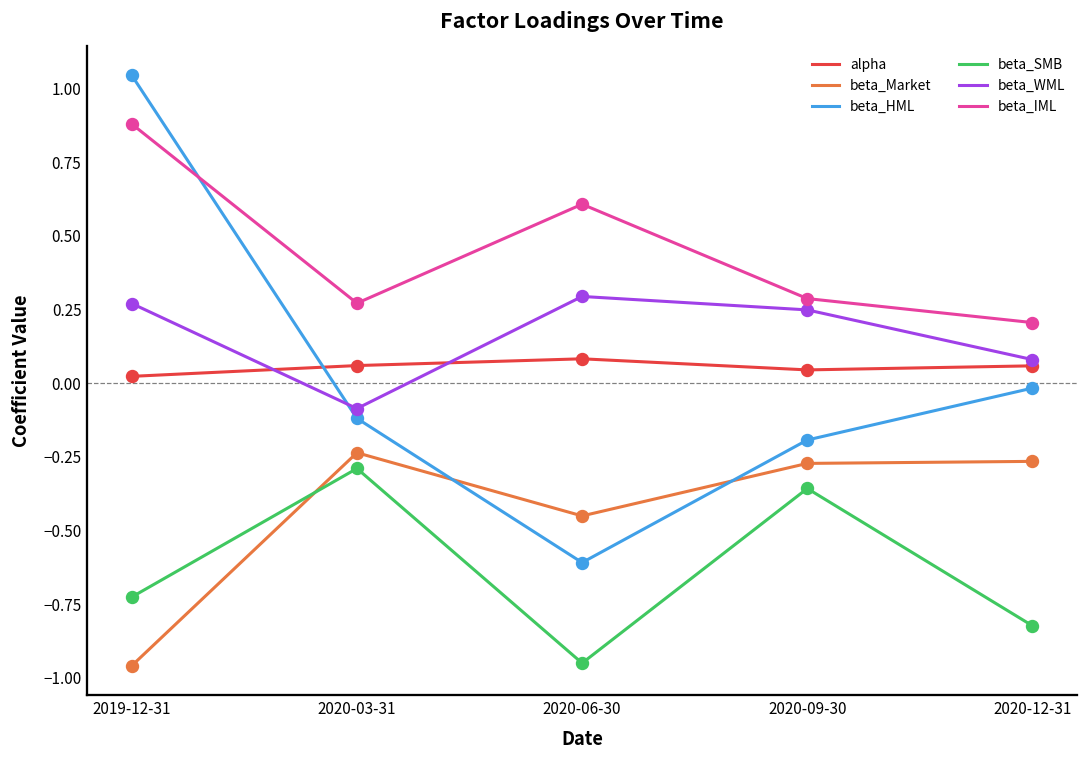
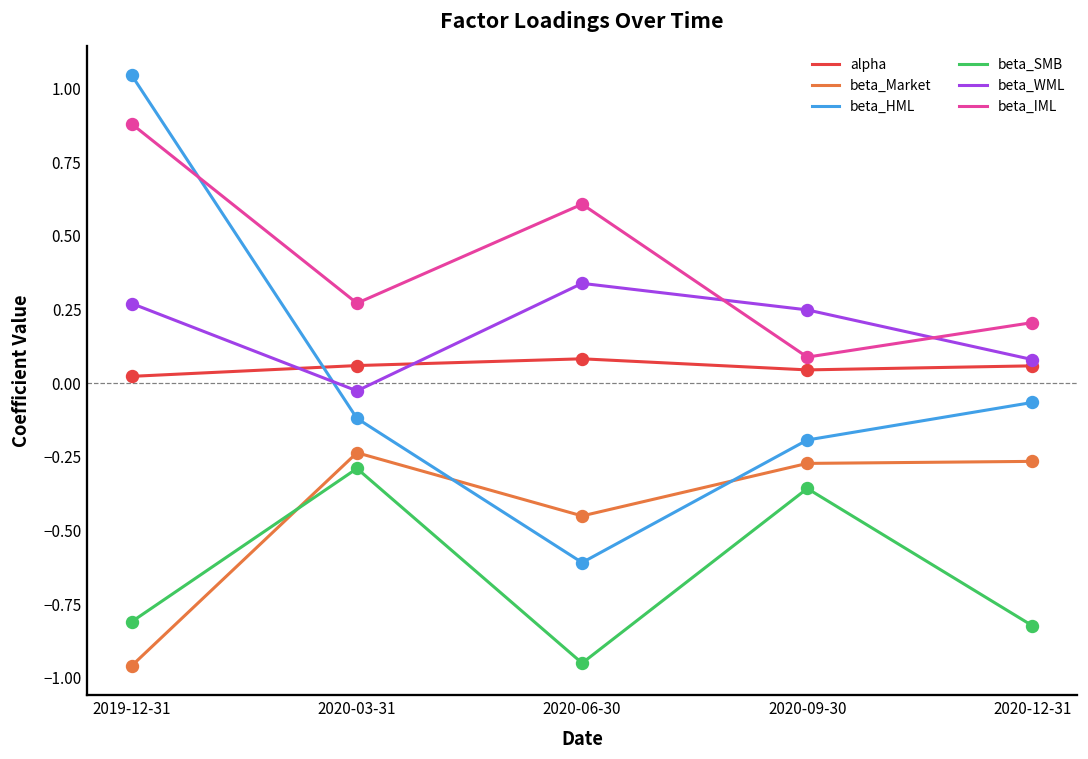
beta_SMB, 2019-12-31: -0.73 -> -0.81
beta_WML, 2020-03-31: -0.09 -> -0.03
beta_WML, 2020-06-30: 0.29 -> 0.34
beta_IML, 2020-09-30: 0.29 -> 0.09
beta_HML, 2020-12-31: -0.02 -> -0.07
